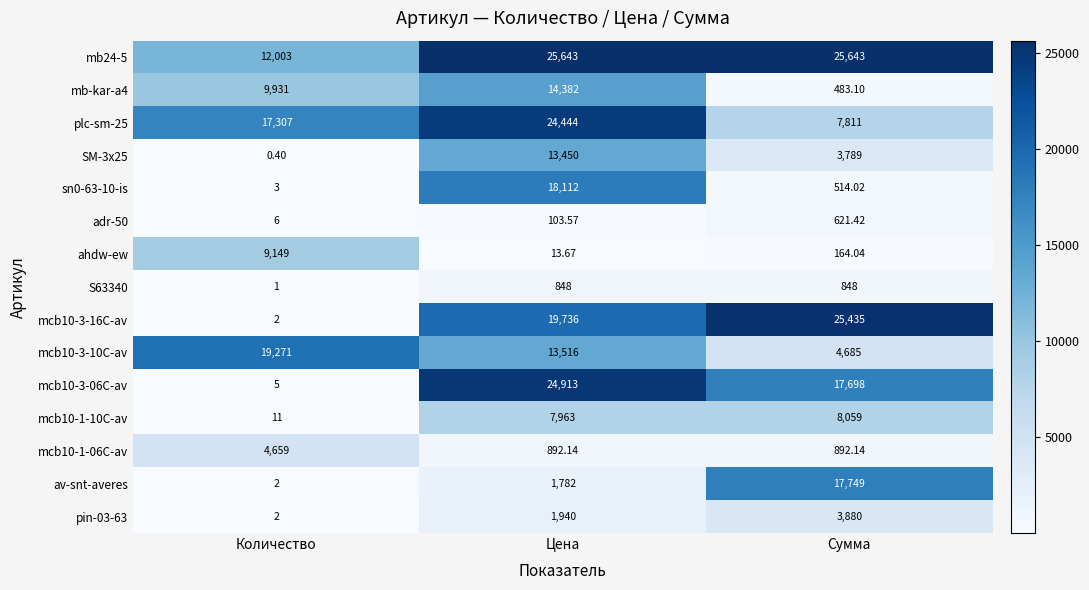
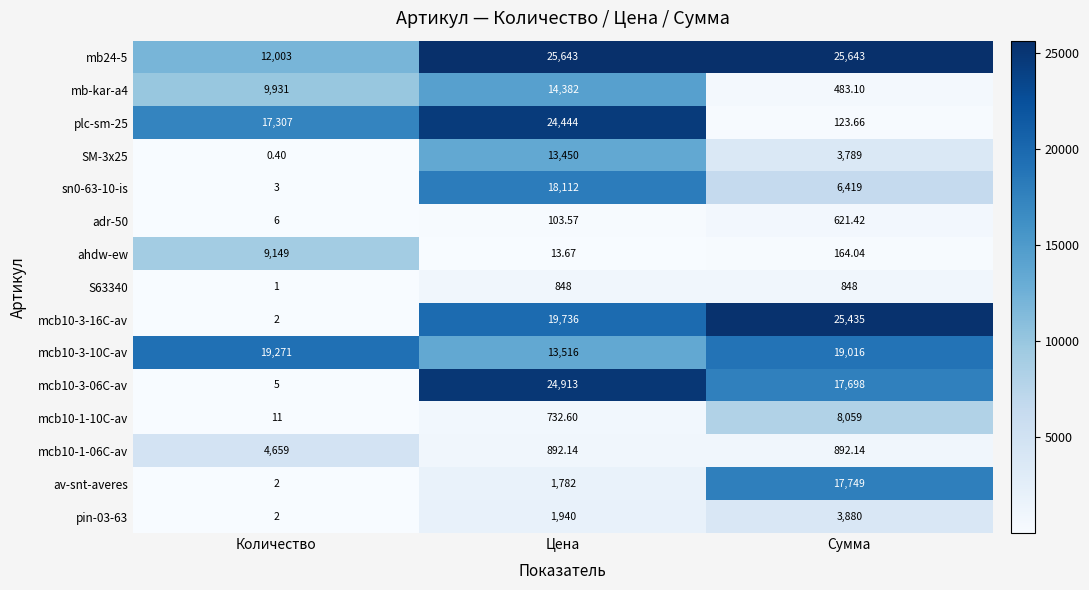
plc-sm-25, Сумма: 7,811 -> 123.66
sn0-63-10-is, Сумма: 514.02 -> 6,419
mcb10-3-10C-av, Сумма: 4,685 -> 19,016
mcb10-1-10C-av, Цена: 7,963 -> 732.60
